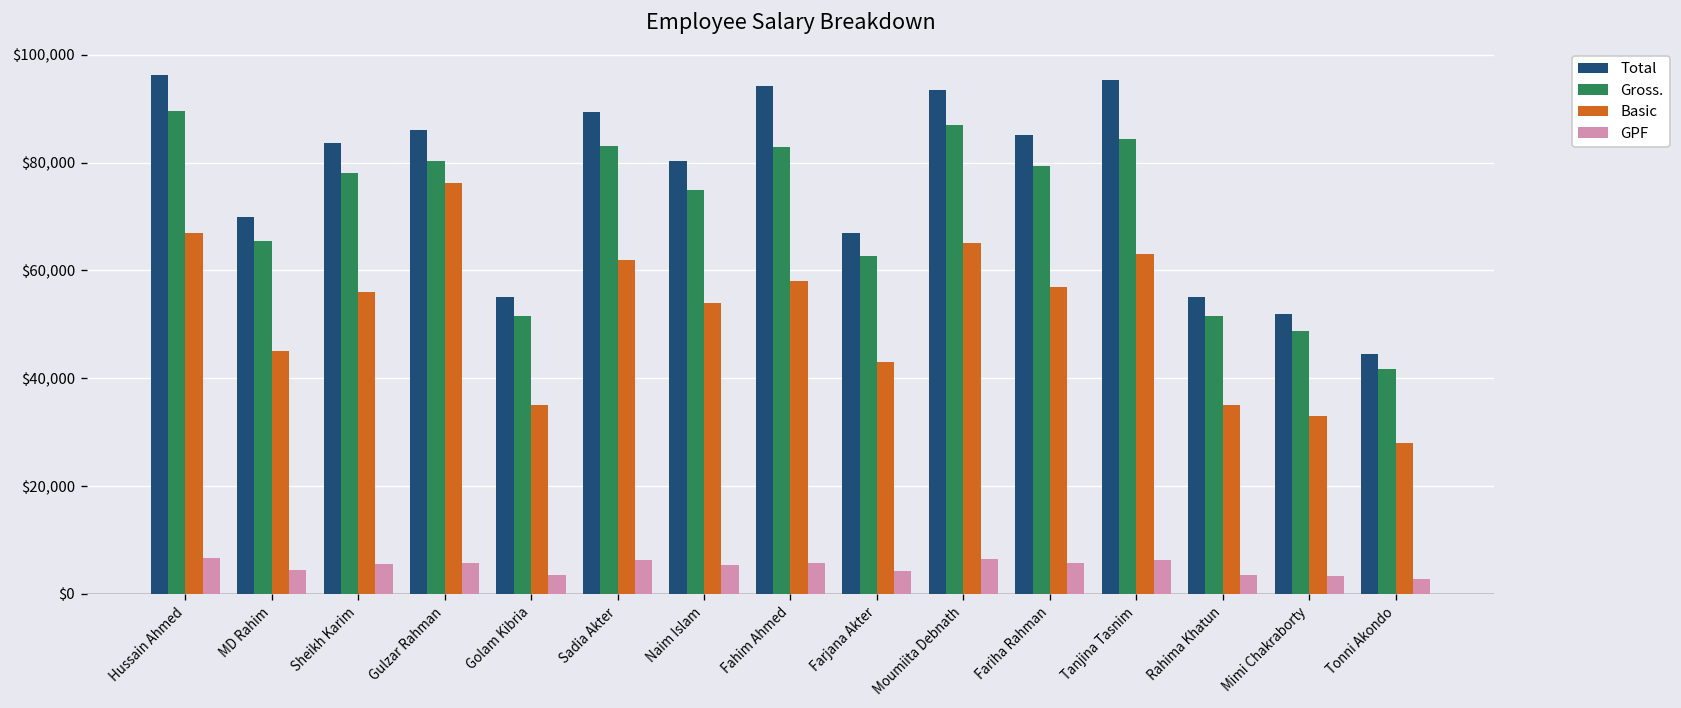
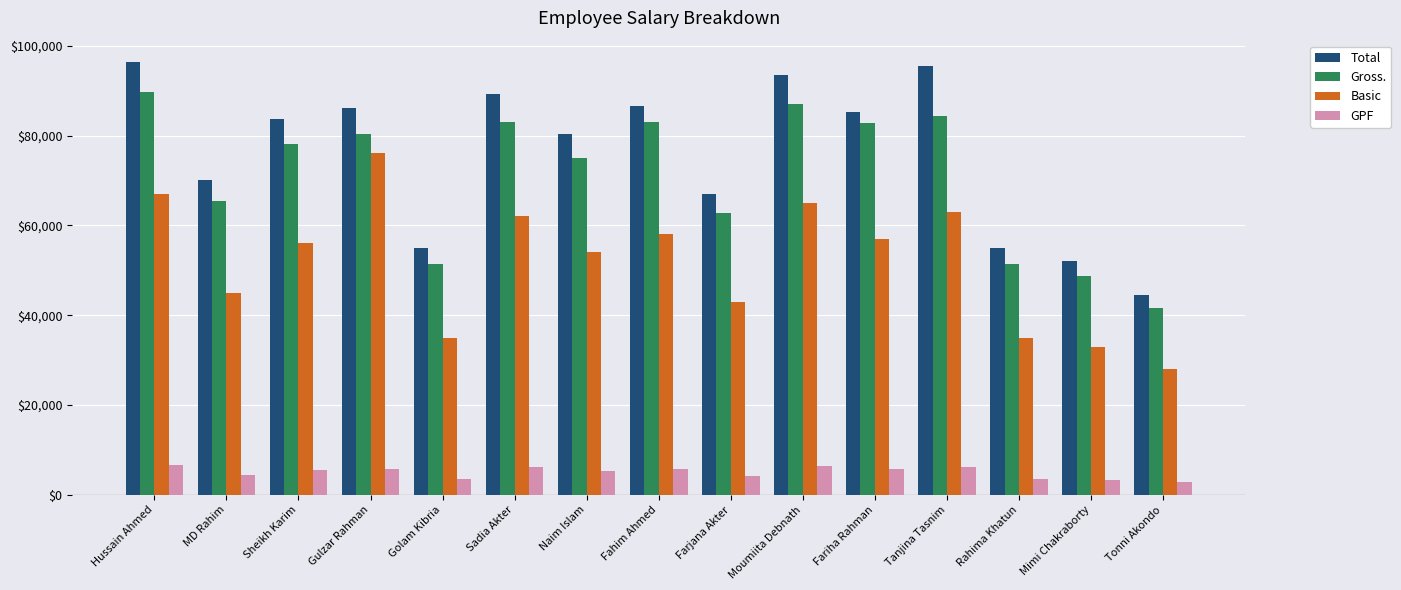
Total, Fahim Ahmed: $94,000 -> $87,000
Gross., Fariha Rahman: $79,000 -> $83,000
